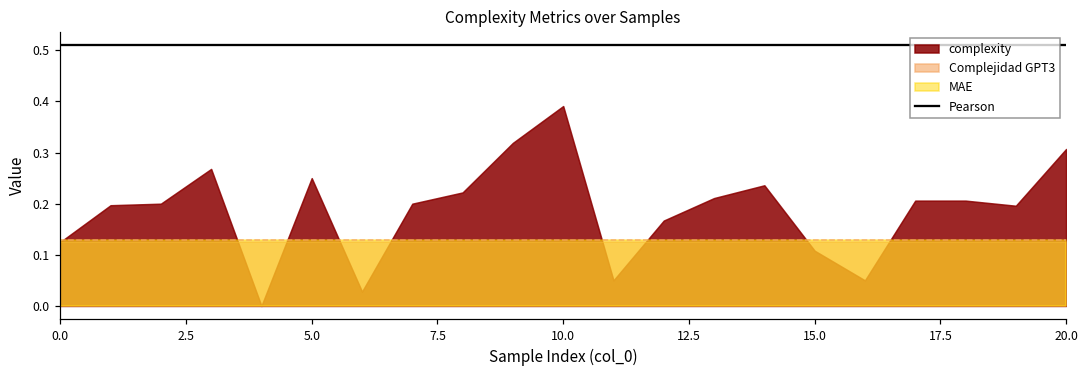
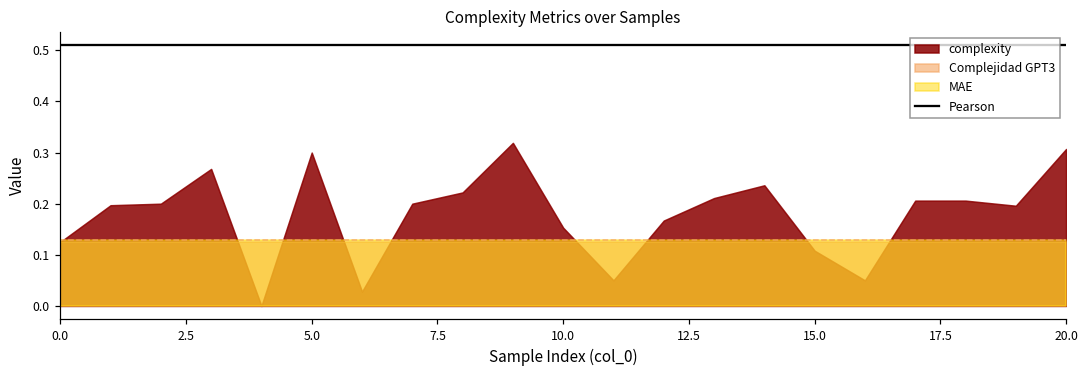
complexity, 5.0: 0.25 -> 0.30
complexity, 10.0: 0.39 -> 0.15
